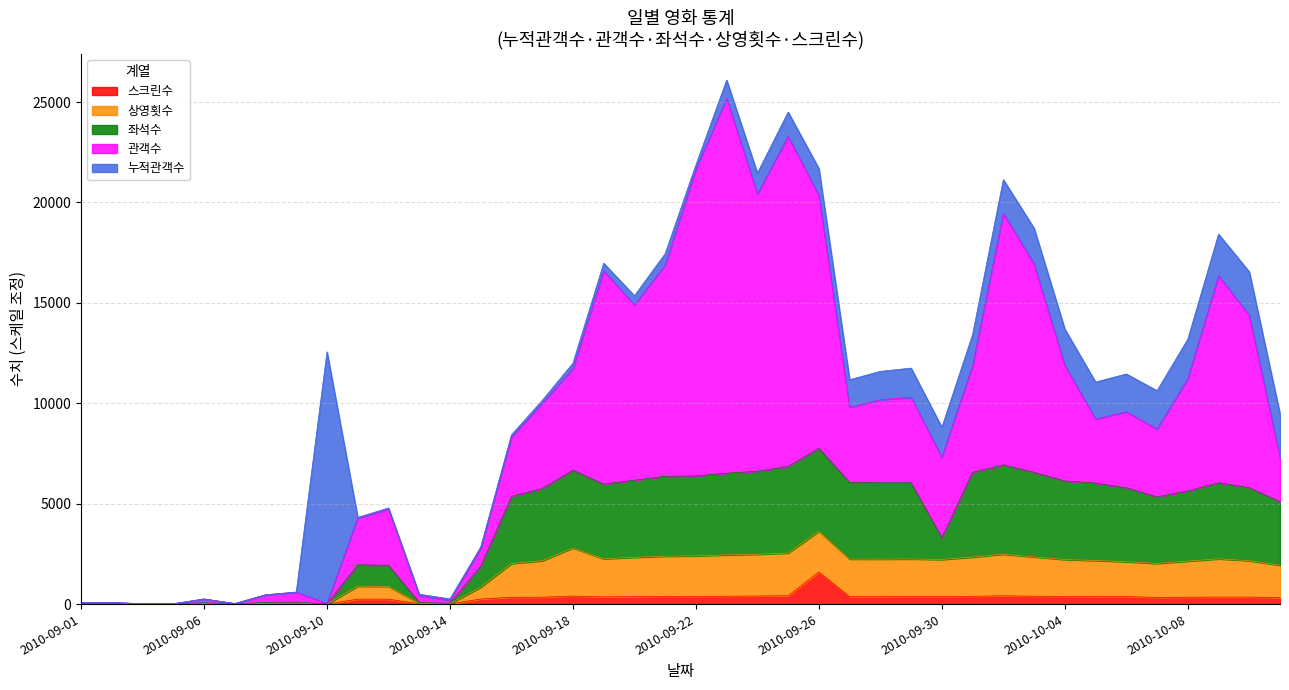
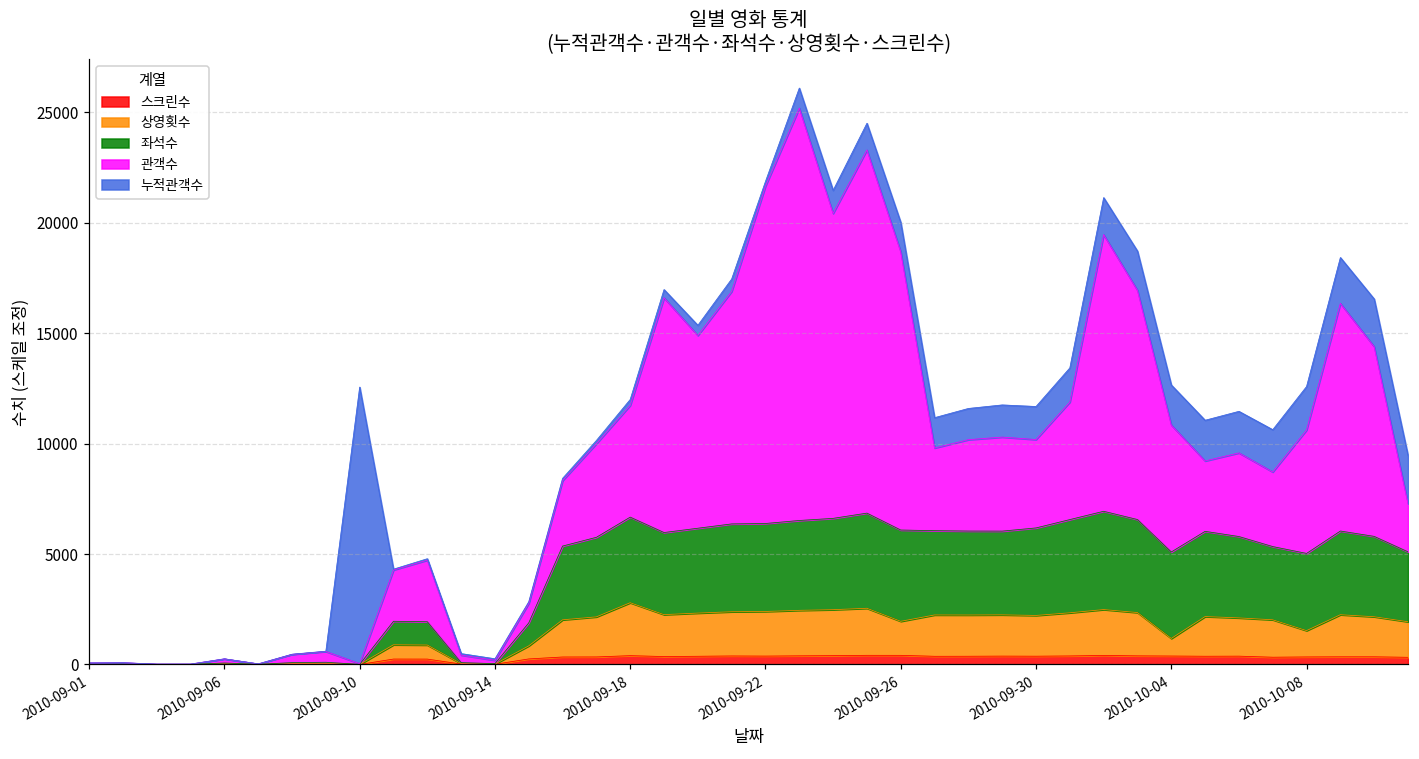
스크린수, 2010-09-26: 1600 -> 400
상영횟수, 2010-09-26: 2000 -> 1500
좌석수, 2010-09-30: 1100 -> 4000
상영횟수, 2010-10-04: 1800 -> 800
상영횟수, 2010-10-08: 1800 -> 1200
